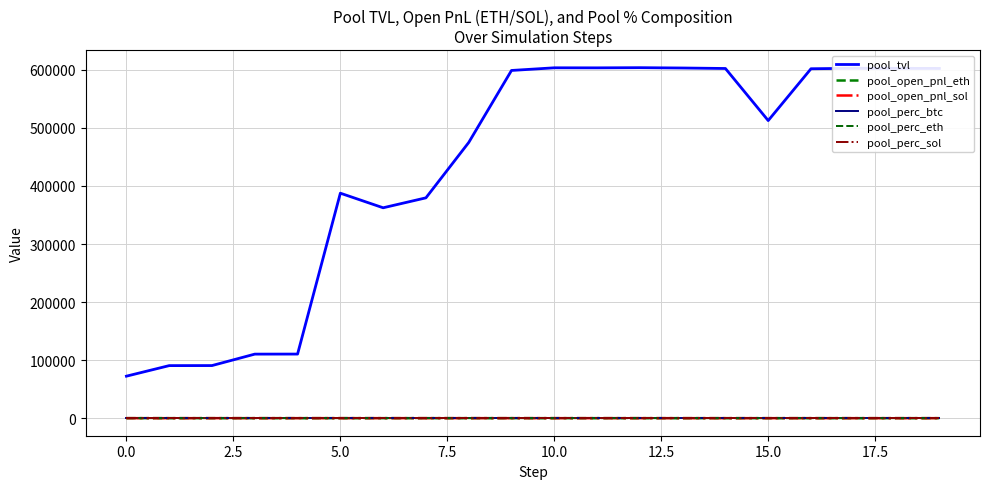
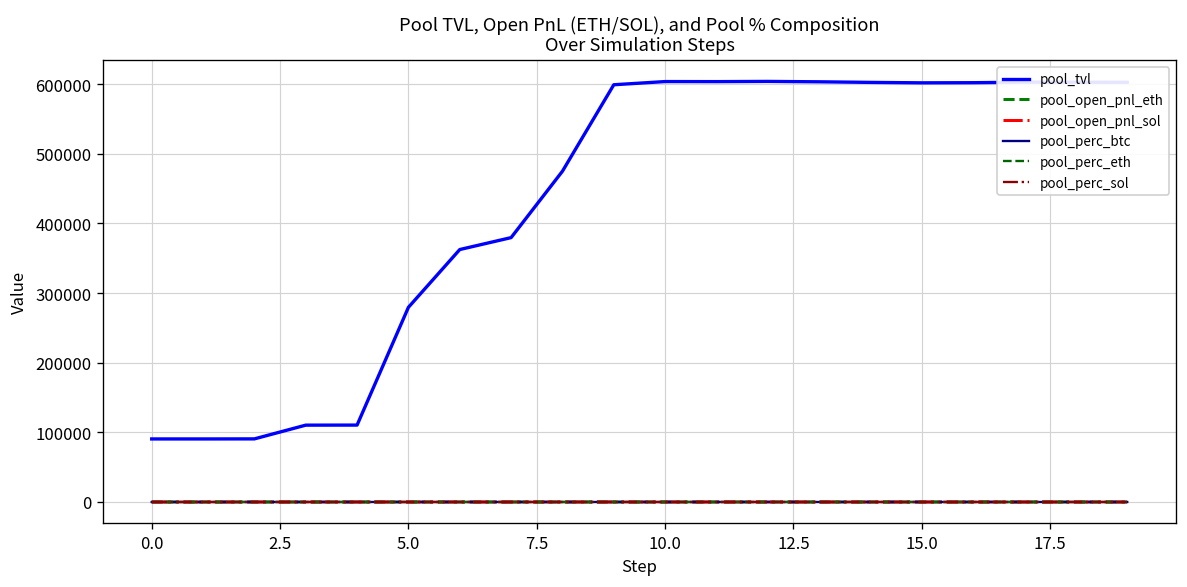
pool_tvl, 0.0: 70000 -> 90000
pool_tvl, 5.0: 390000 -> 280000
pool_tvl, 15.0: 510000 -> 600000
